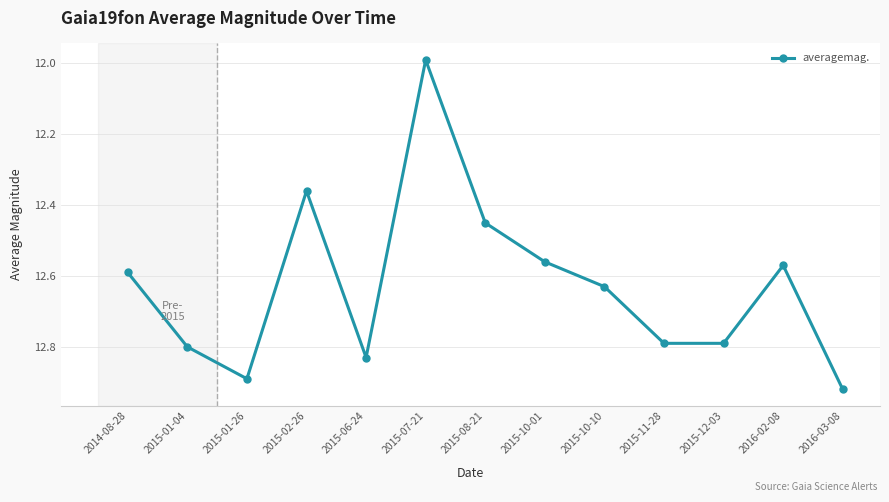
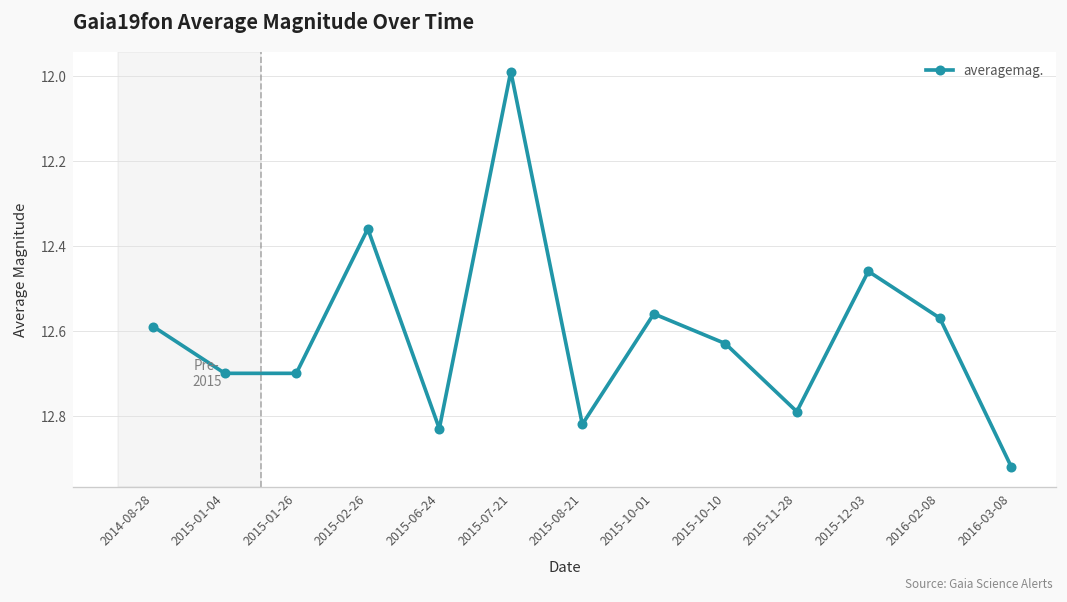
2015-01-04: 12.8 -> 12.7
2015-01-26: 12.89 -> 12.70
2015-08-21: 12.45 -> 12.82
2015-12-03: 12.79 -> 12.46
